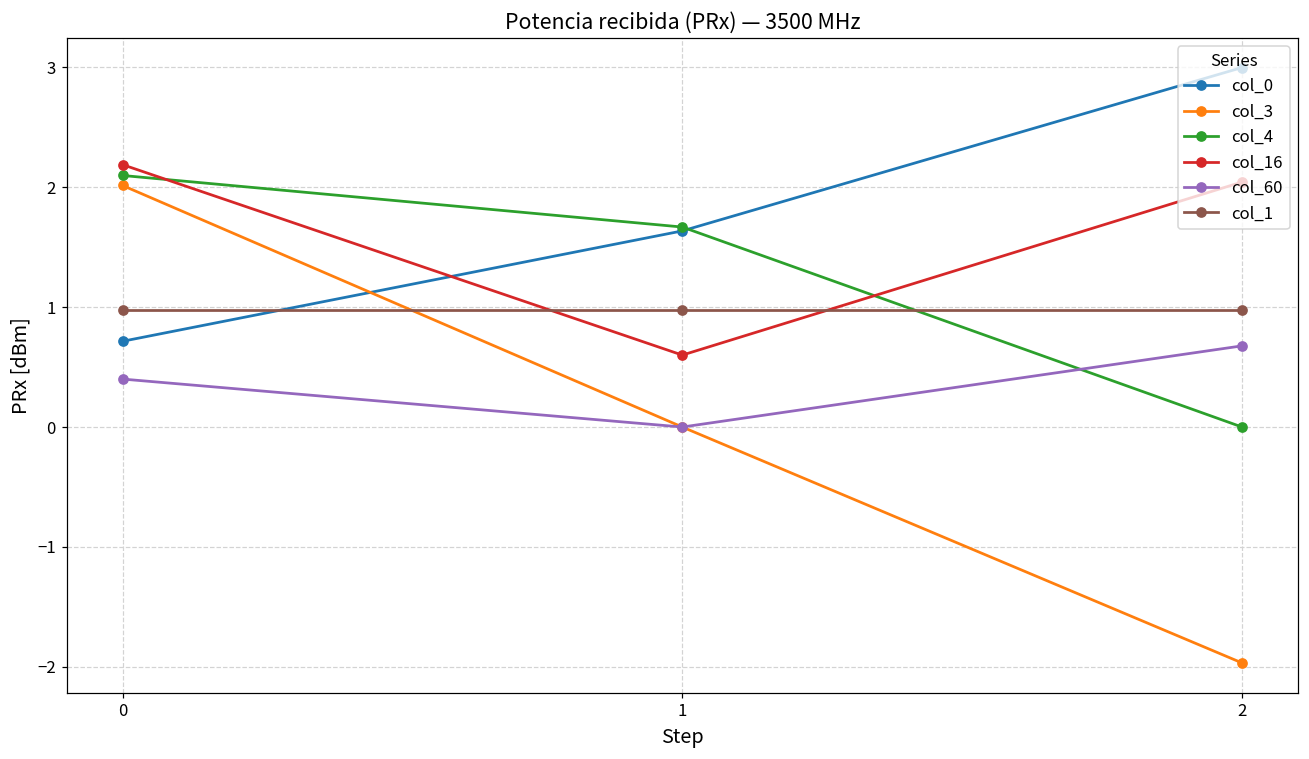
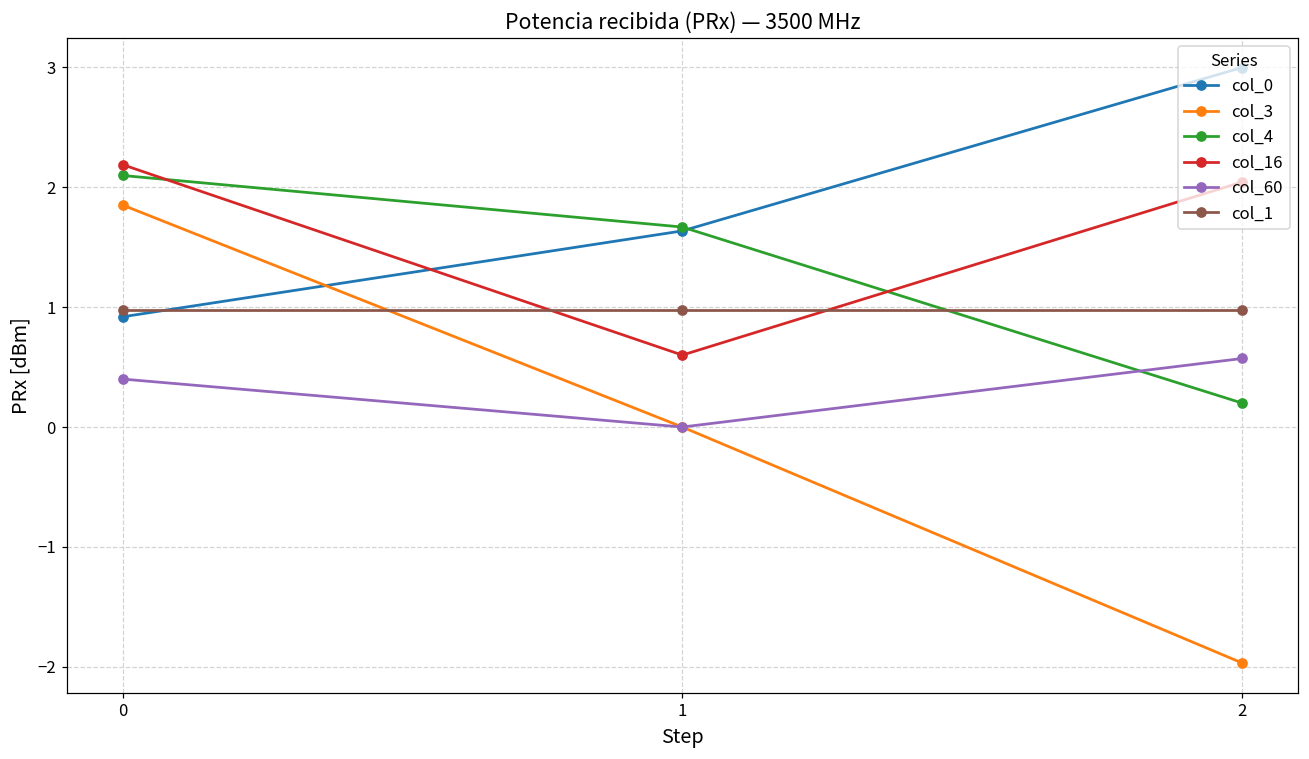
col_0, 0: 0.72 -> 0.92
col_3, 0: 2.01 -> 1.85
col_4, 2: 0.0 -> 0.2
col_60, 2: 0.68 -> 0.57
